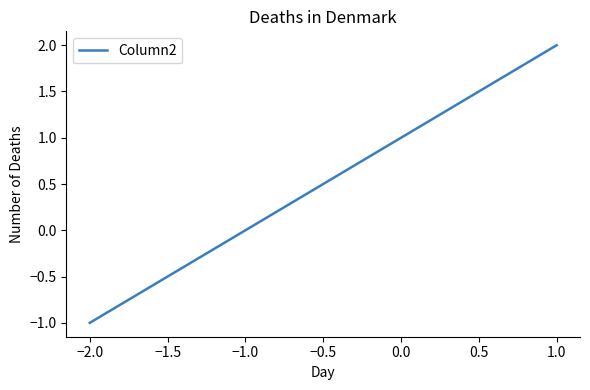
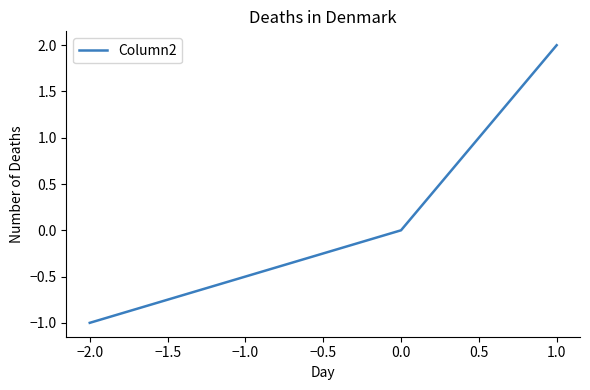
0.0: 1 -> 0
